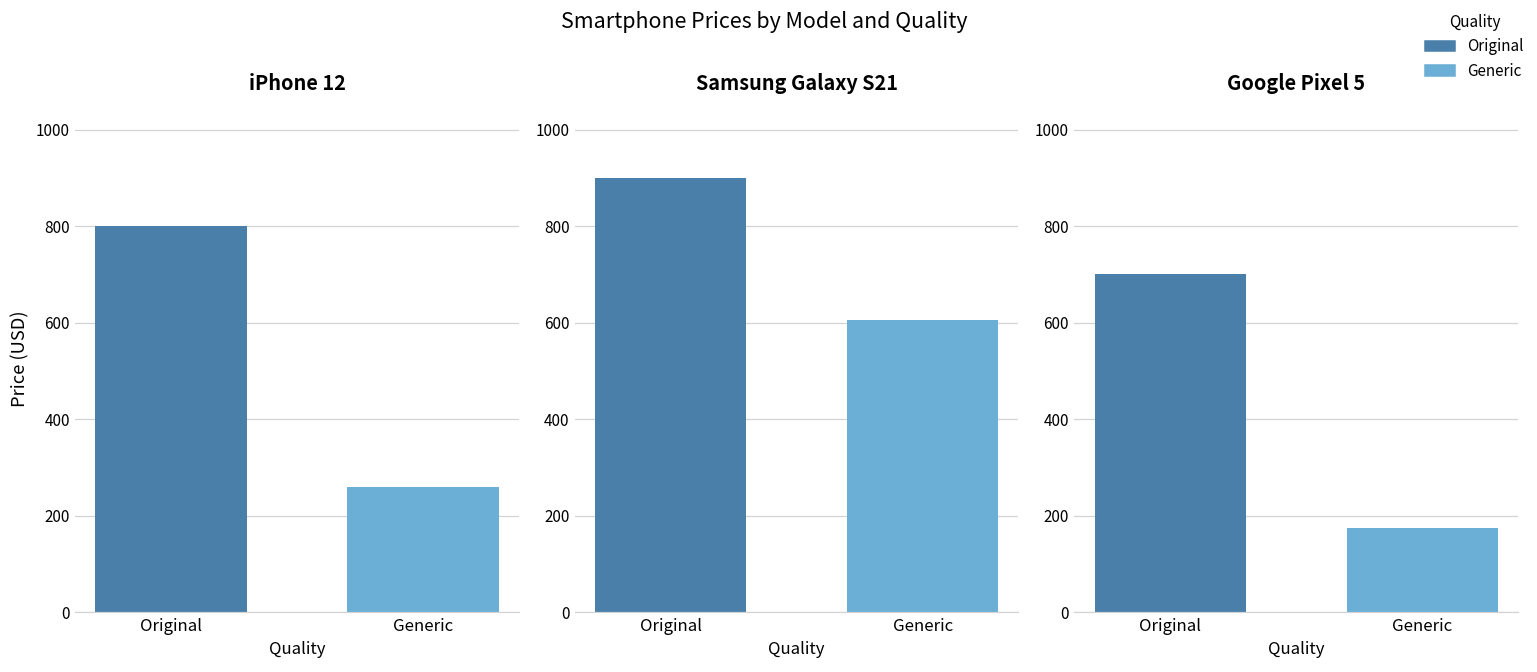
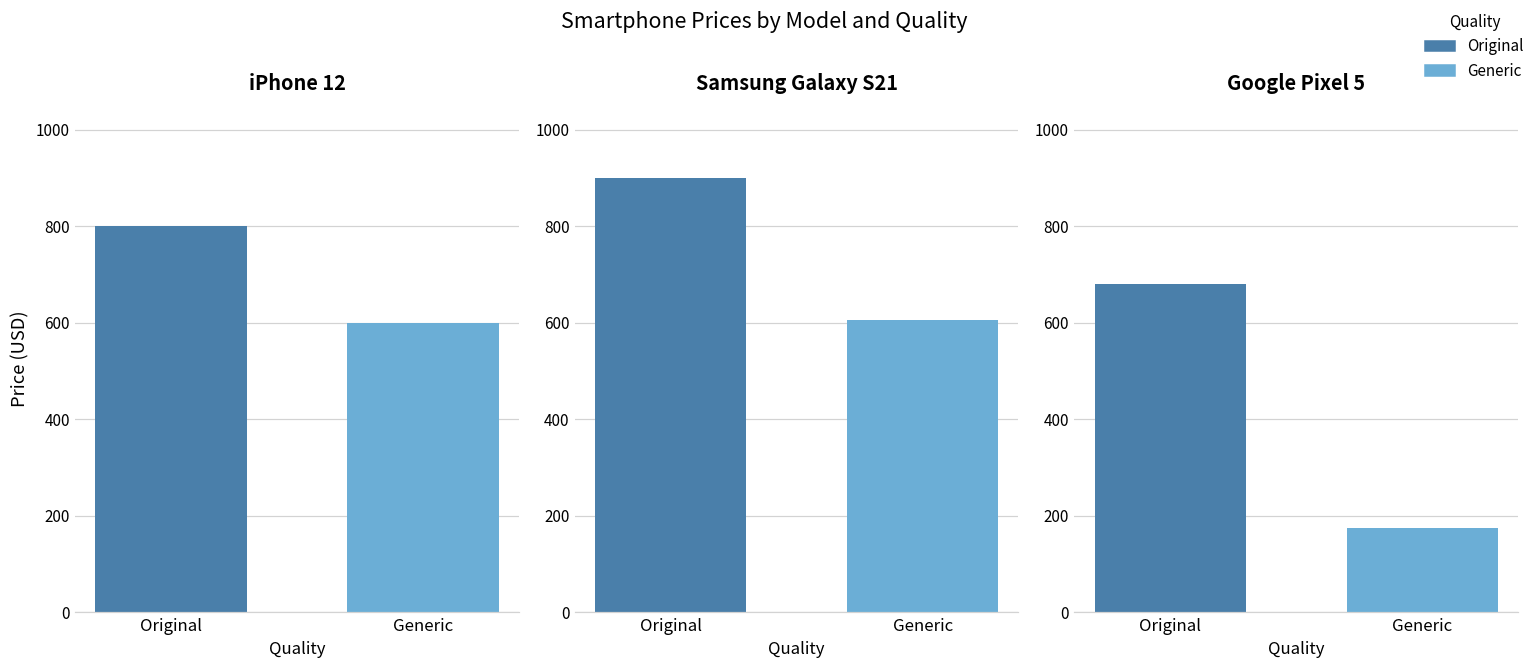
iPhone 12, Generic: 260 -> 600
Google Pixel 5, Original: 700 -> 680
